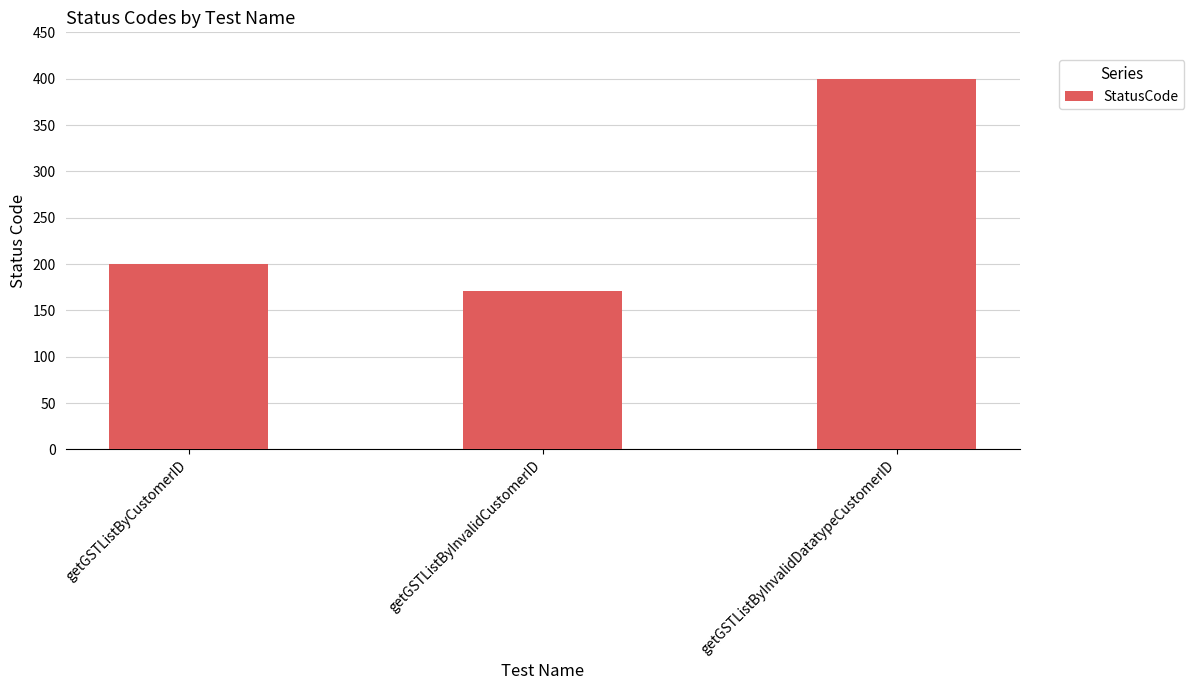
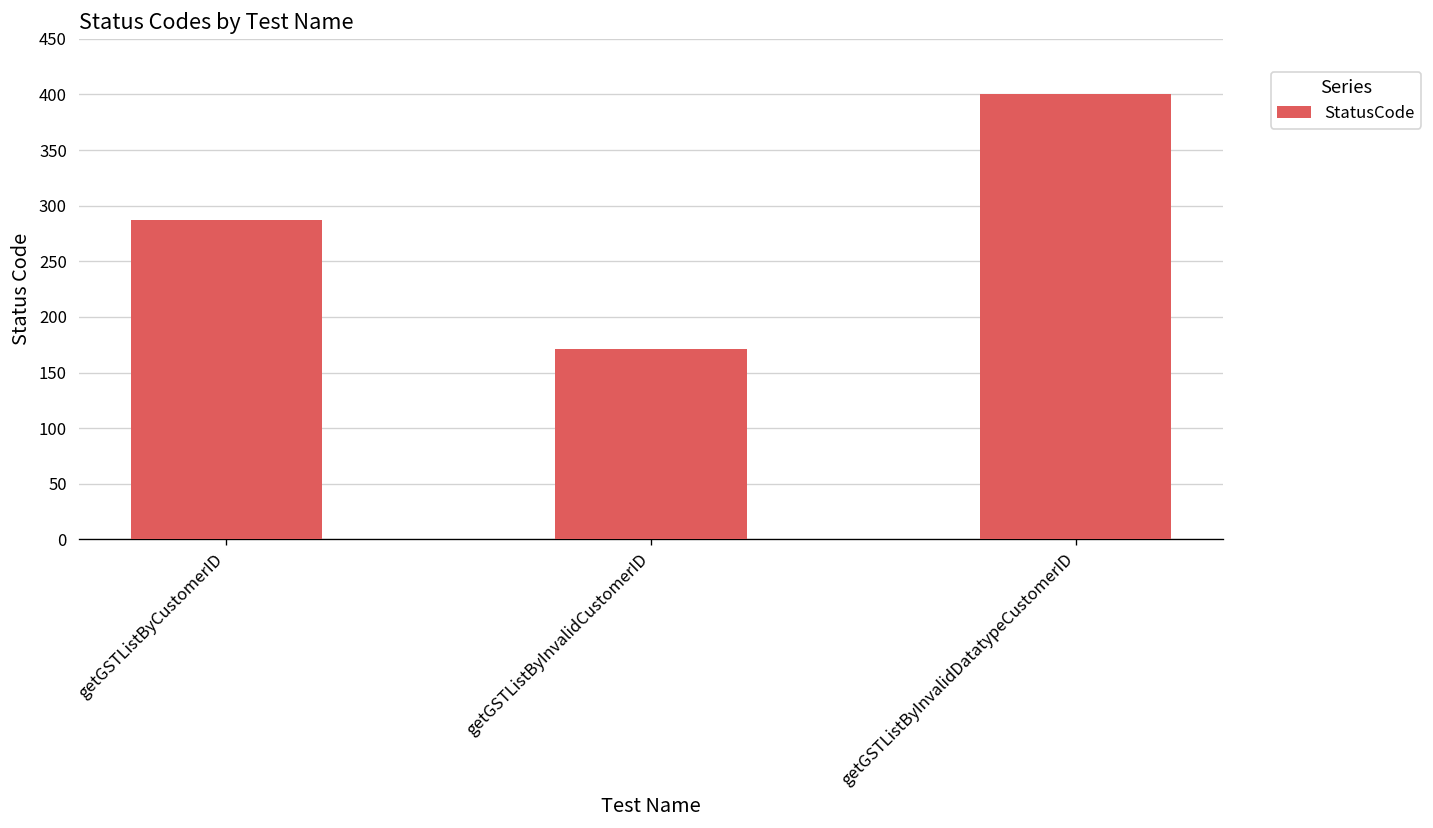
getGSTListByCustomerID: 200 -> 290
